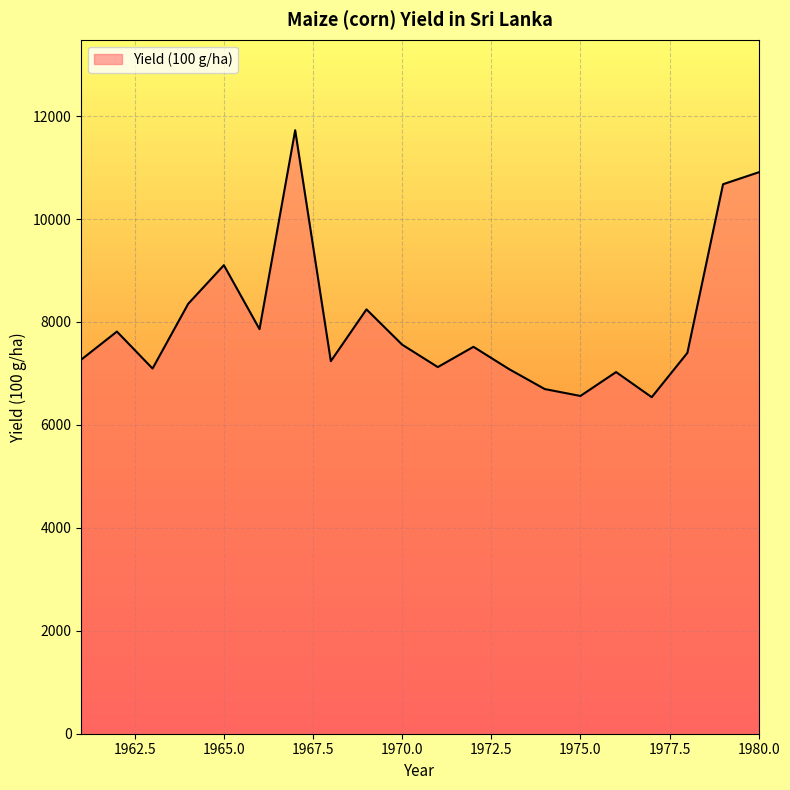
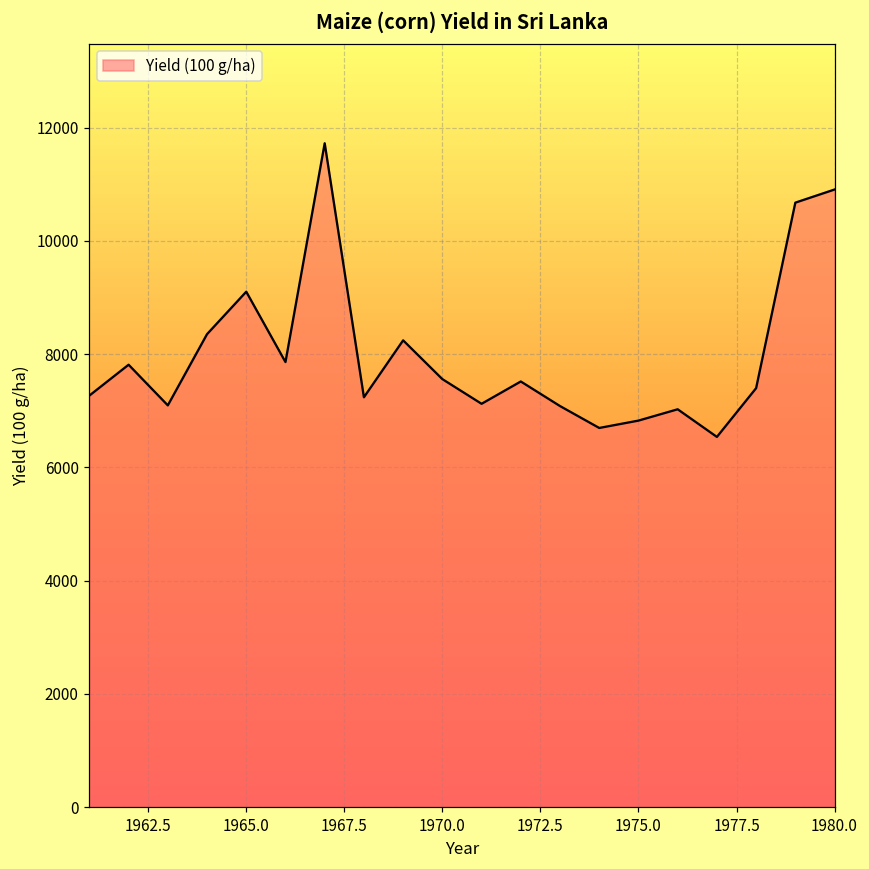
1975.0: 6600 -> 6800
